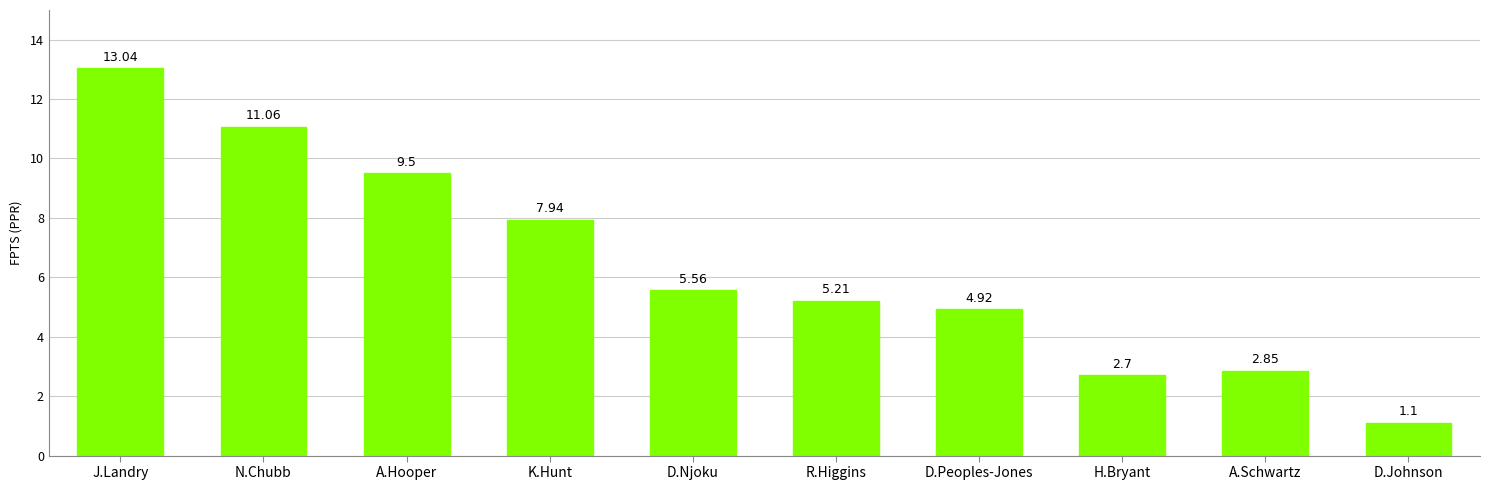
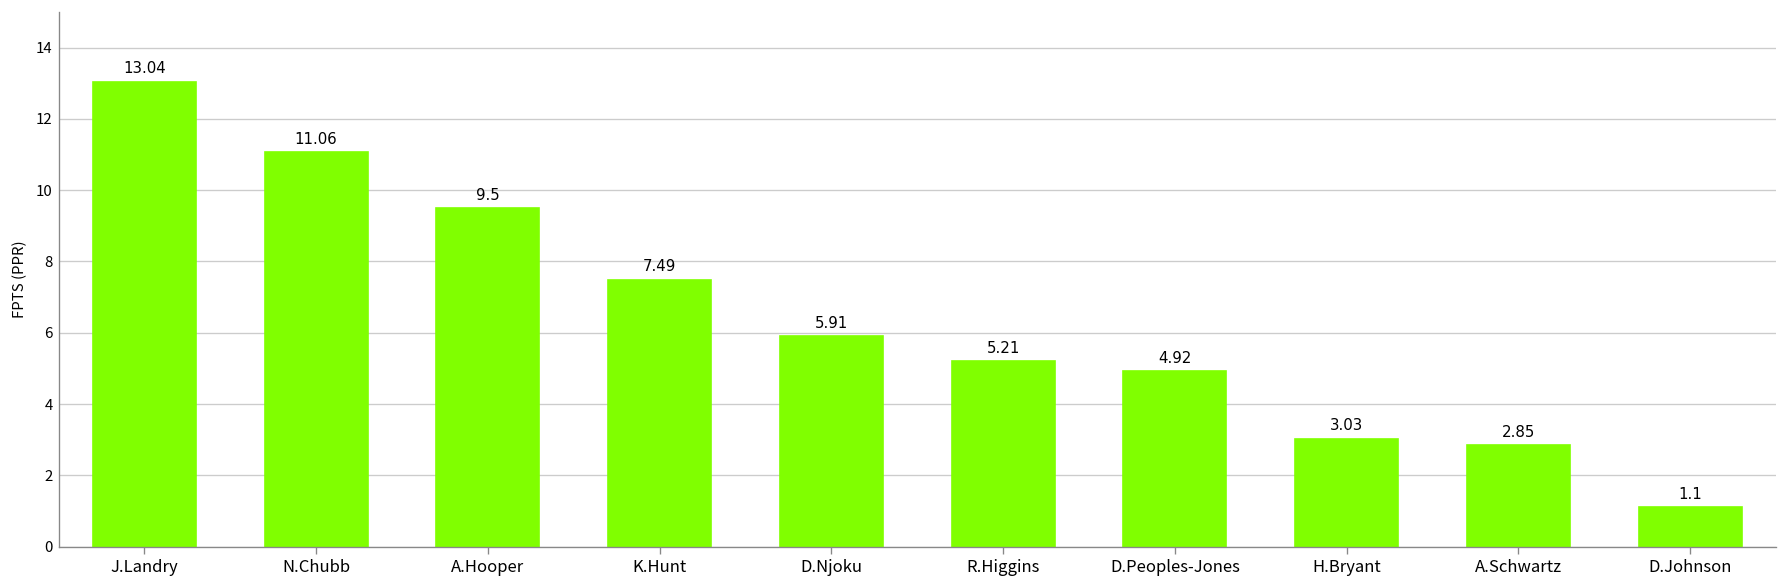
K.Hunt: 7.94 -> 7.49
D.Njoku: 5.56 -> 5.91
H.Bryant: 2.7 -> 3.03
